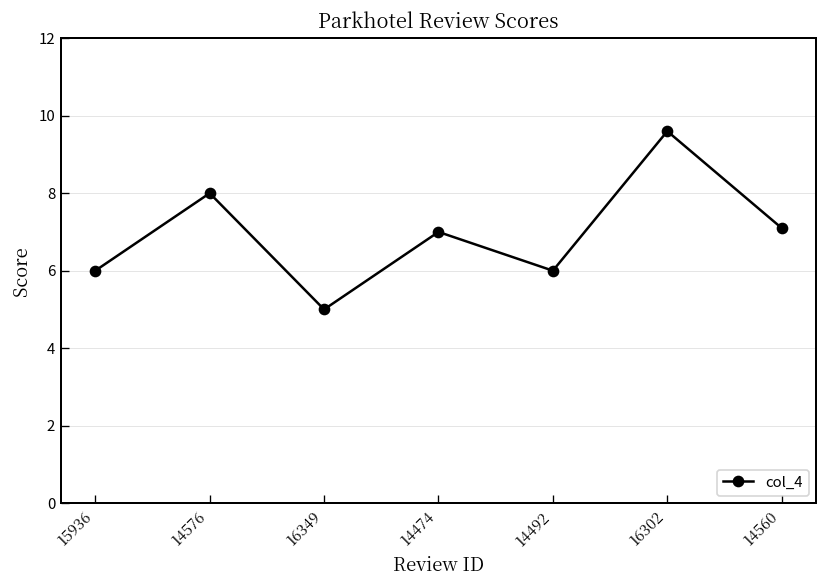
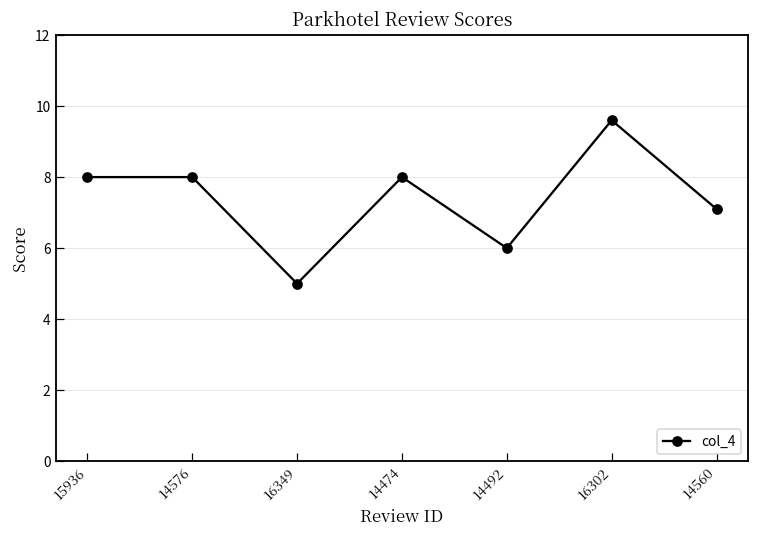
15936: 6 -> 8
14474: 7 -> 8
